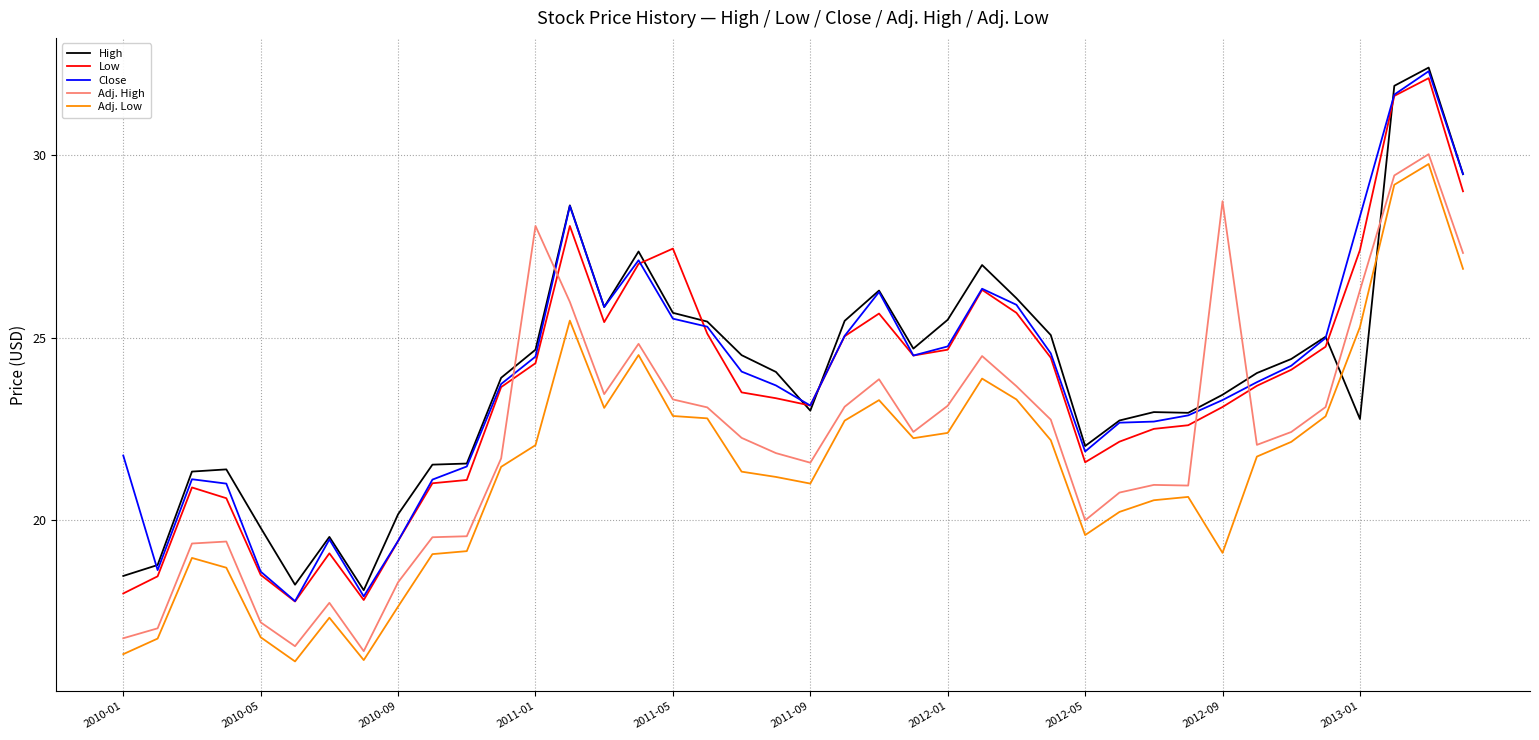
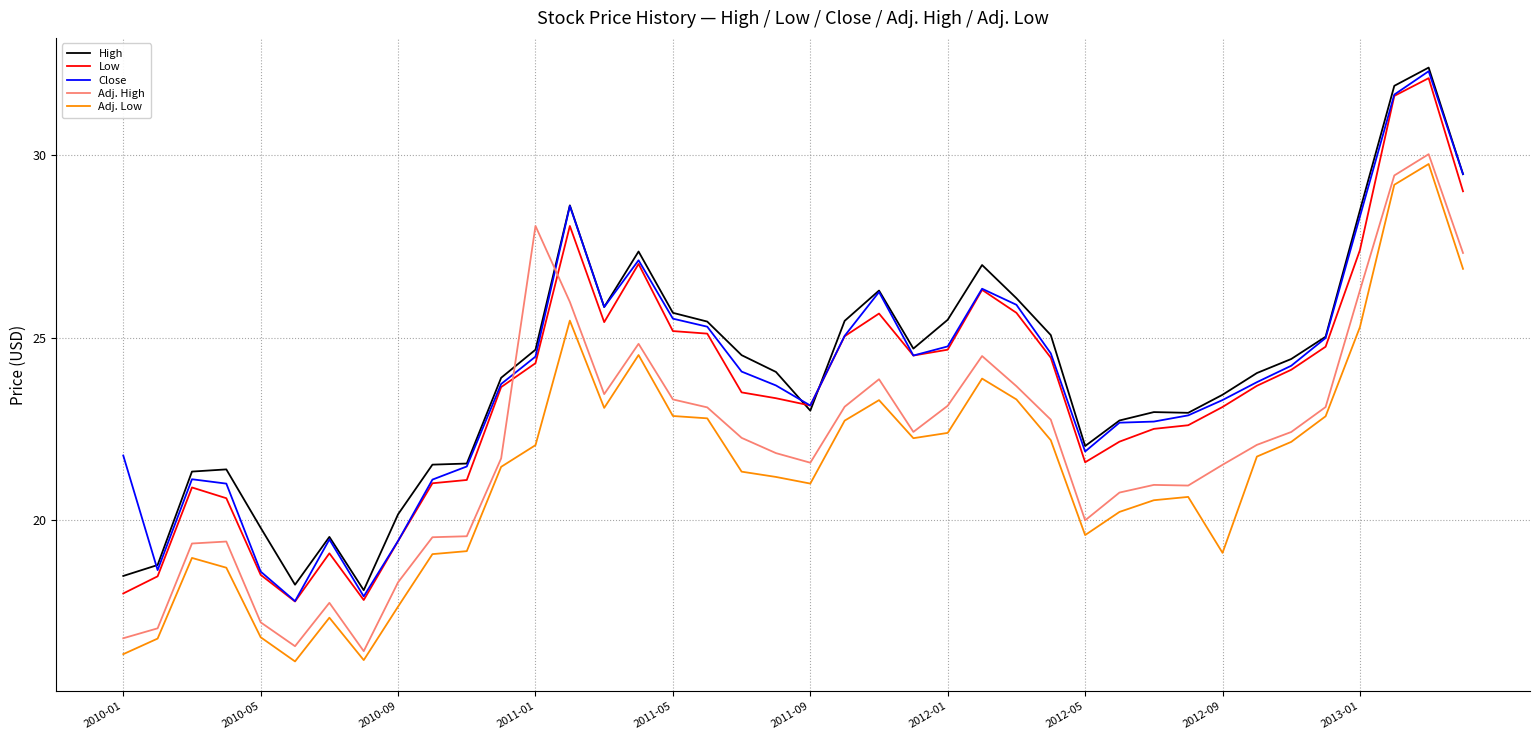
Low, 2011-05: 27.4 -> 25.2
Adj. High, 2012-09: 28.7 -> 21.5
High, 2013-01: 22.8 -> 28.5
